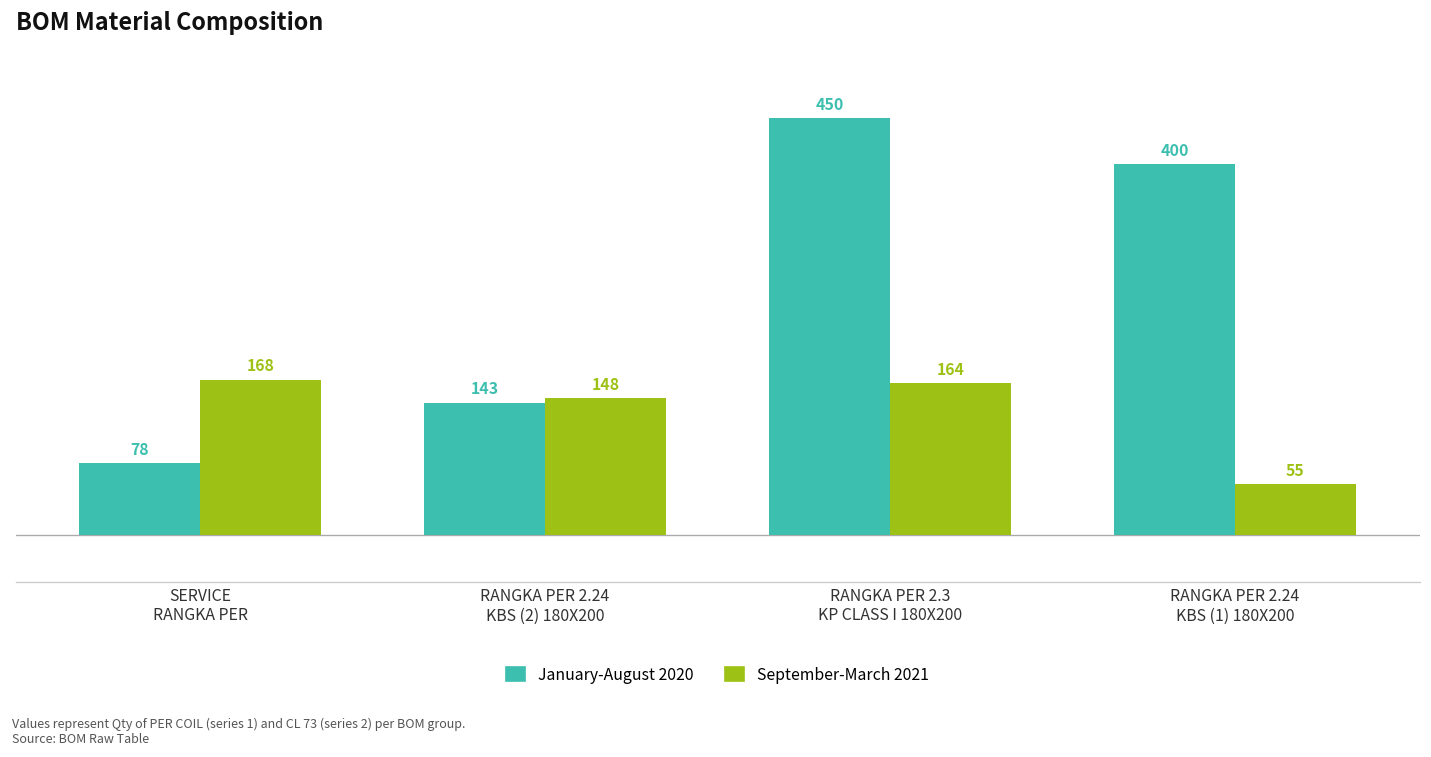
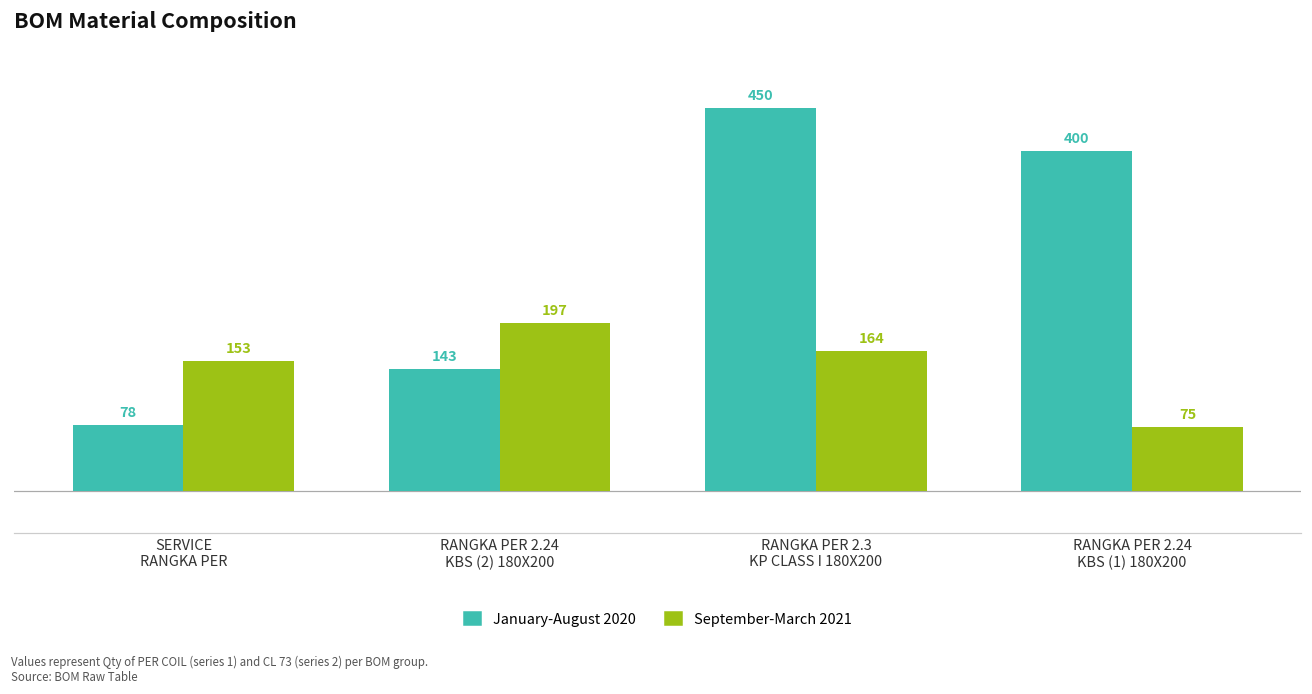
September-March 2021, SERVICE RANGKA PER: 168 -> 153
September-March 2021, RANGKA PER 2.24 KBS (2) 180X200: 148 -> 197
September-March 2021, RANGKA PER 2.24 KBS (1) 180X200: 55 -> 75
